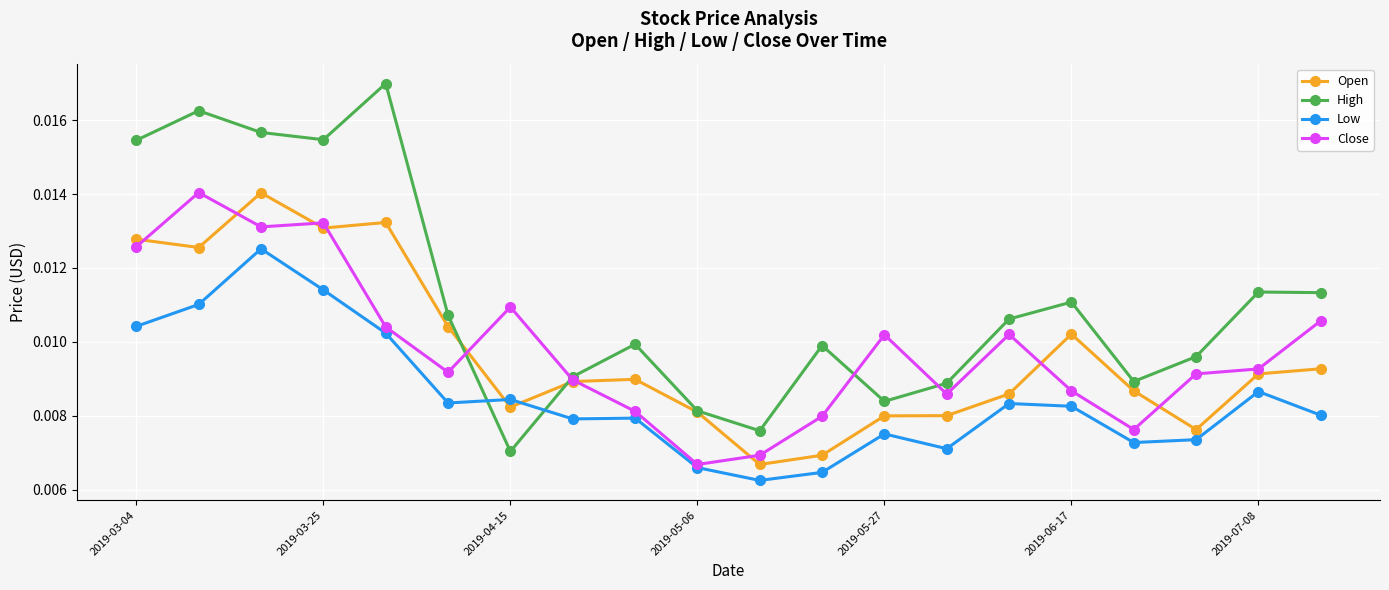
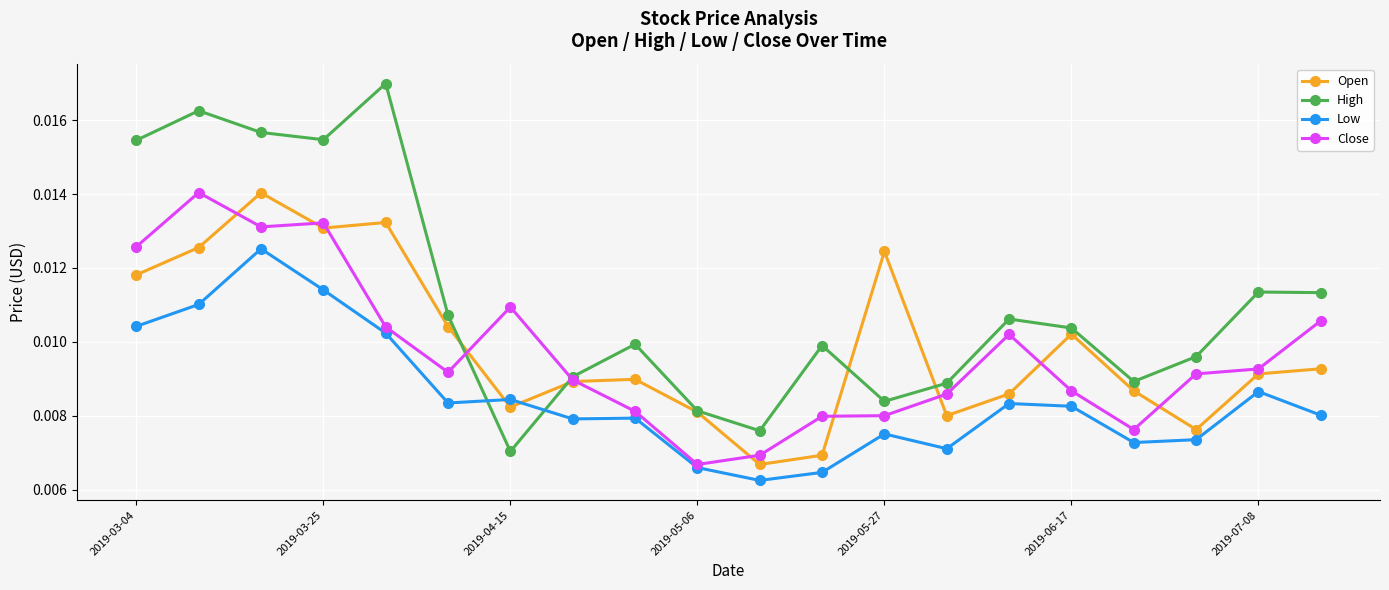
Open, 2019-03-04: 0.0128 -> 0.0118
Open, 2019-05-27: 0.0080 -> 0.0124
Close, 2019-05-27: 0.0102 -> 0.0080
High, 2019-06-17: 0.0111 -> 0.0104
